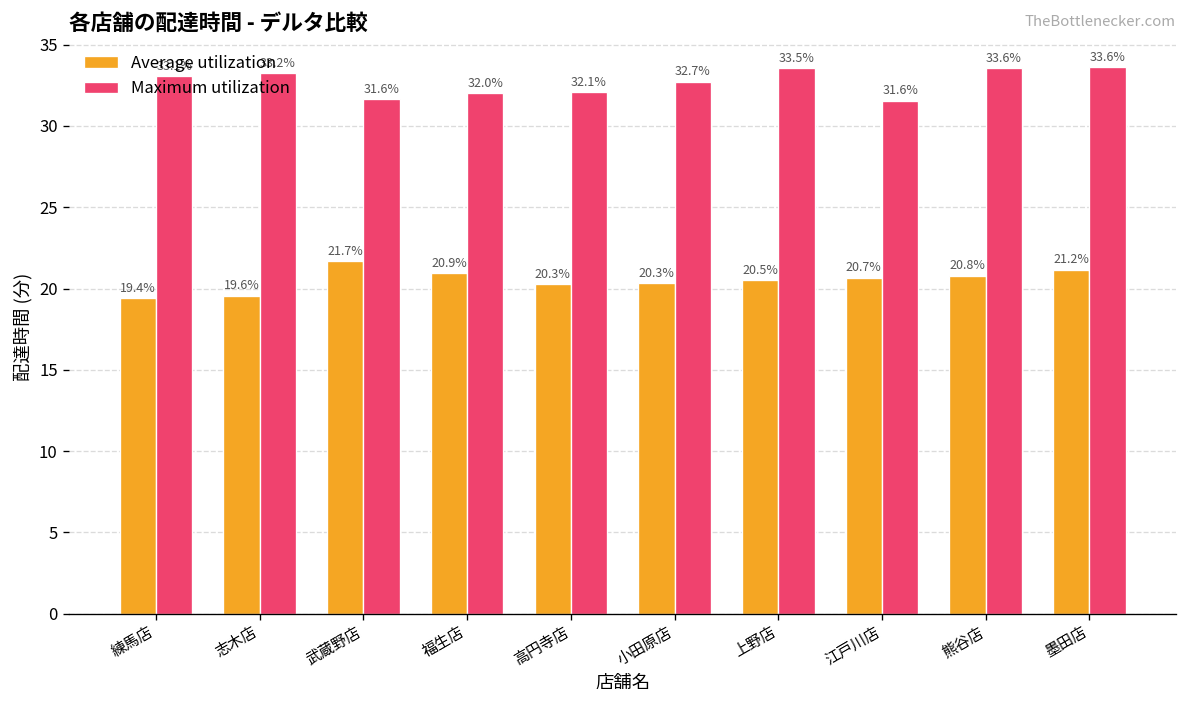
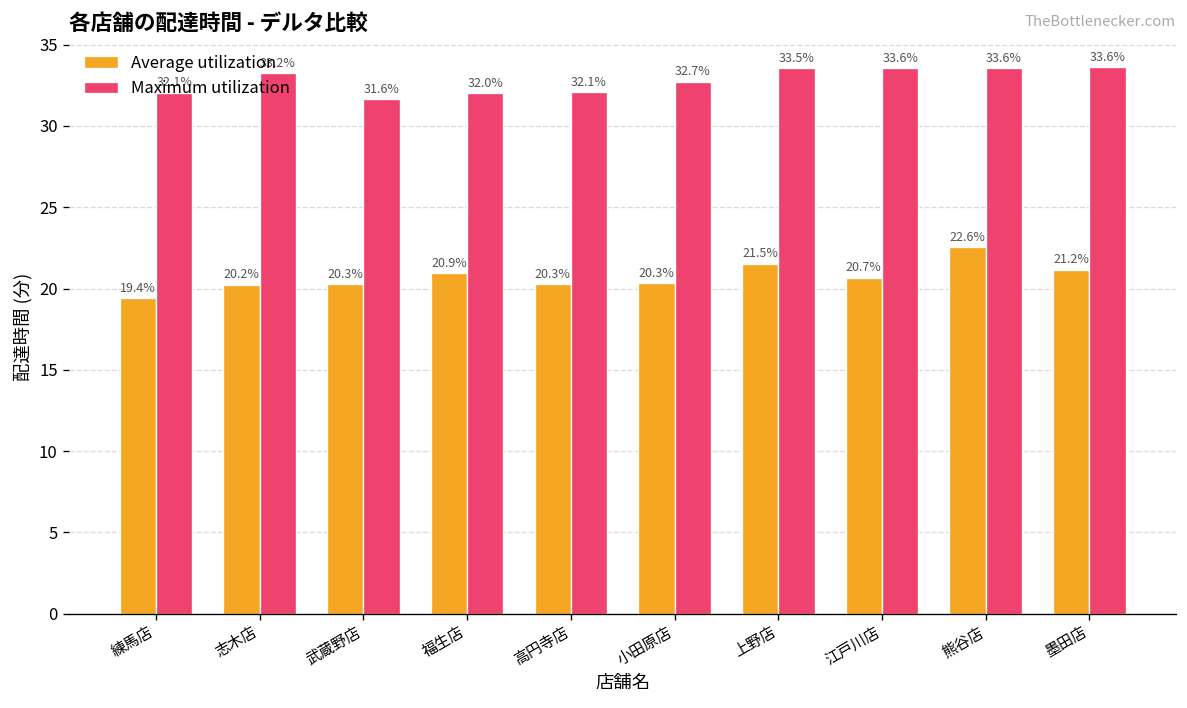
Maximum utilization, 練馬店: 33.1% -> 32.1%
Average utilization, 志木店: 19.6% -> 20.2%
Average utilization, 武蔵野店: 21.7% -> 20.3%
Average utilization, 上野店: 20.5% -> 21.5%
Maximum utilization, 江戸川店: 31.6% -> 33.6%
Average utilization, 熊谷店: 20.8% -> 22.6%
